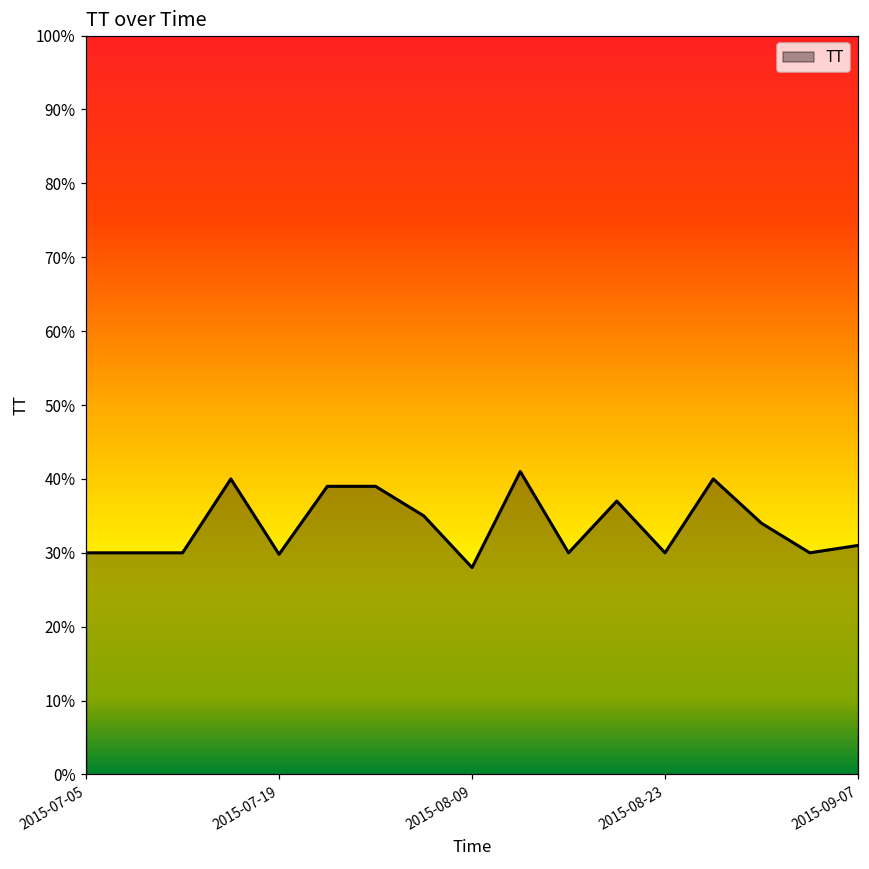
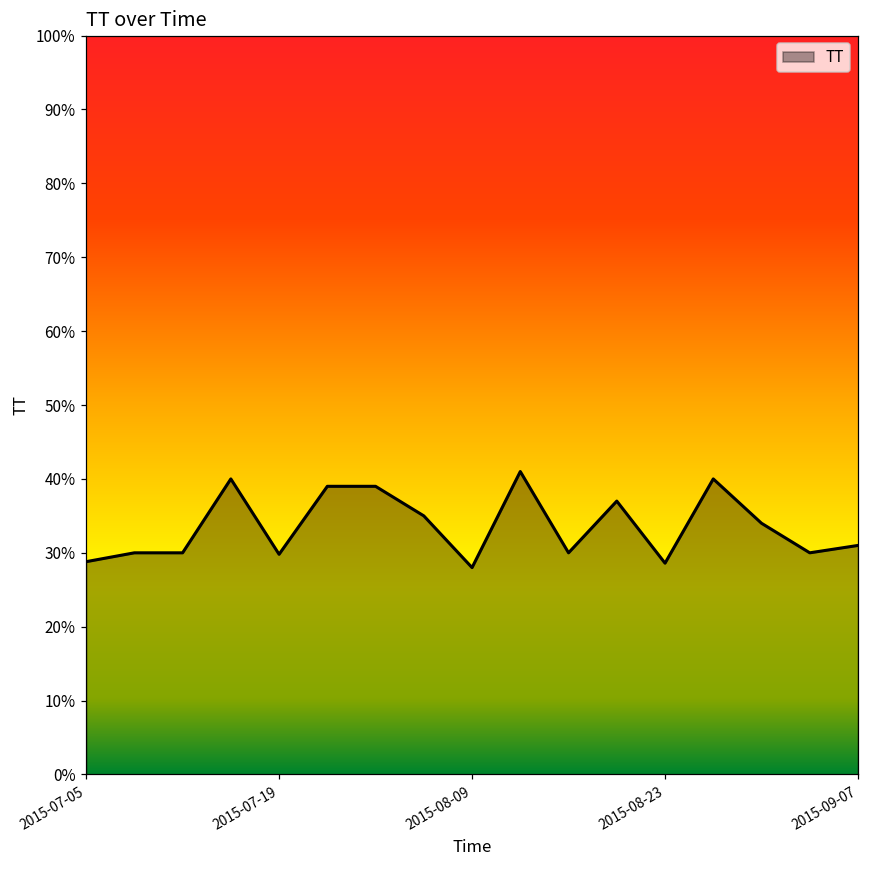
2015-07-05: 30% -> 29%
2015-08-23: 30% -> 29%
